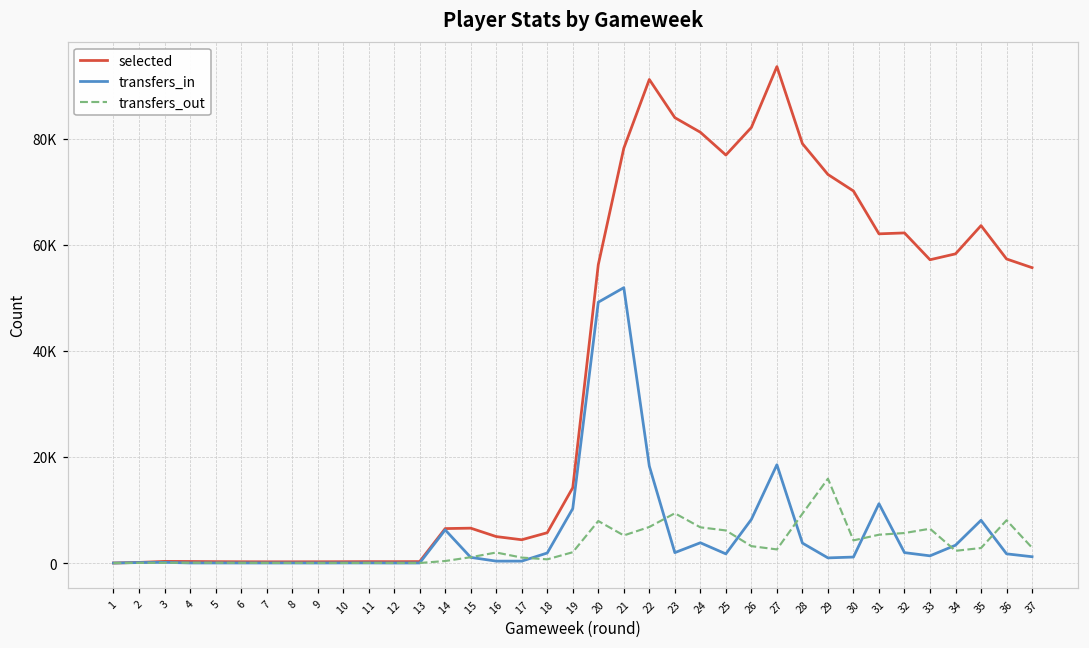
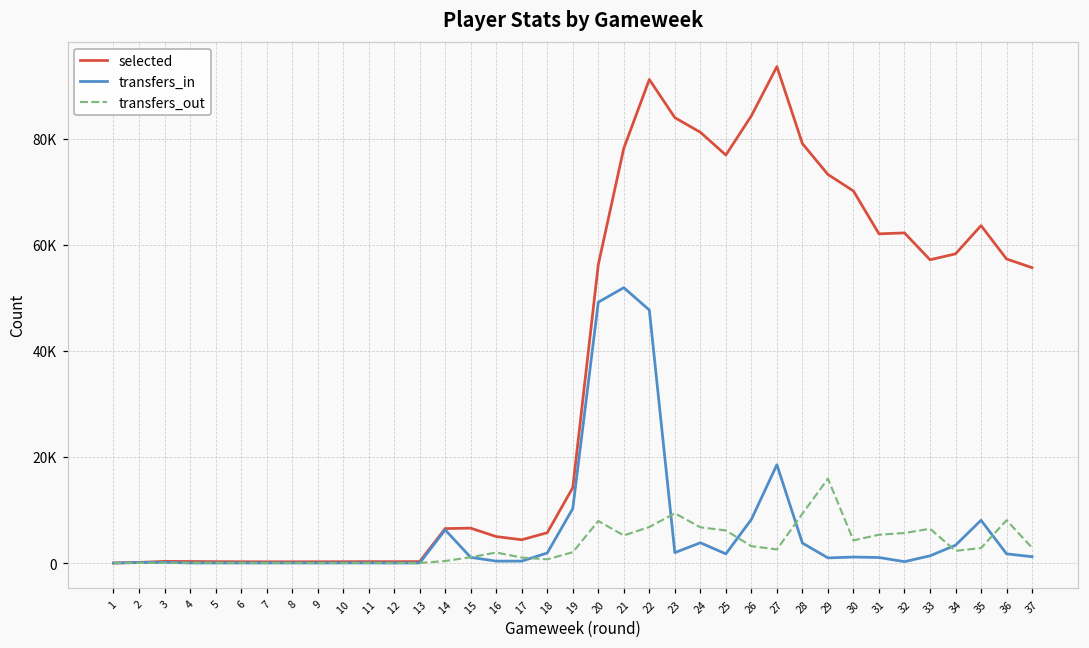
transfers_in, 22: 18000 -> 48000
selected, 26: 82000 -> 84000
transfers_in, 31: 11000 -> 1000
transfers_in, 32: 2000 -> 0
